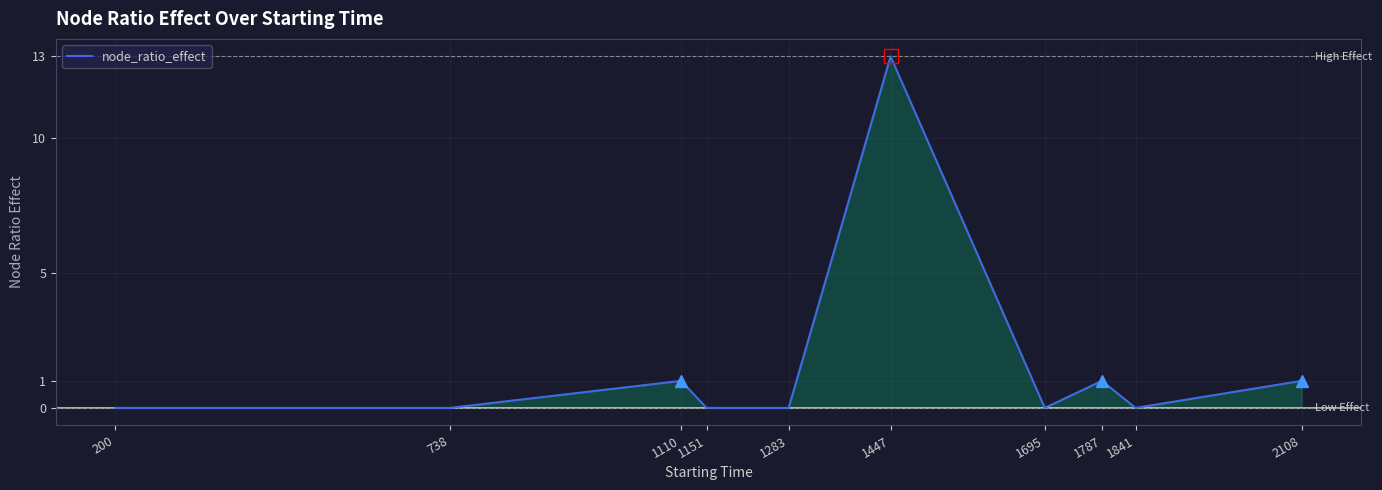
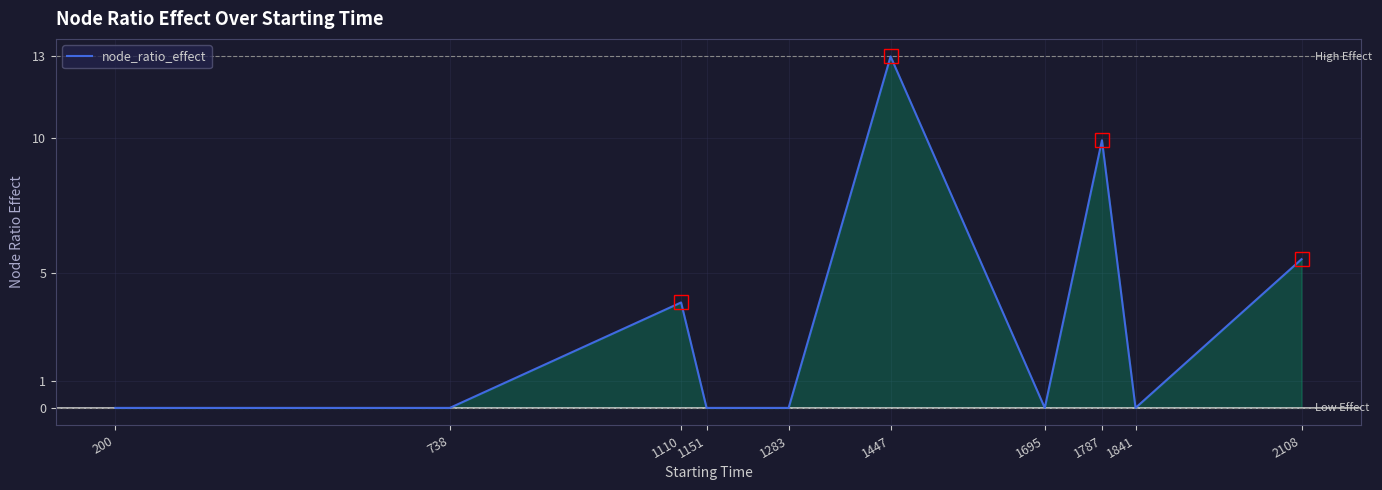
node_ratio_effect, 1110: 1.0 -> 3.9
node_ratio_effect, 1787: 1.0 -> 9.9
node_ratio_effect, 2108: 1.0 -> 5.5
